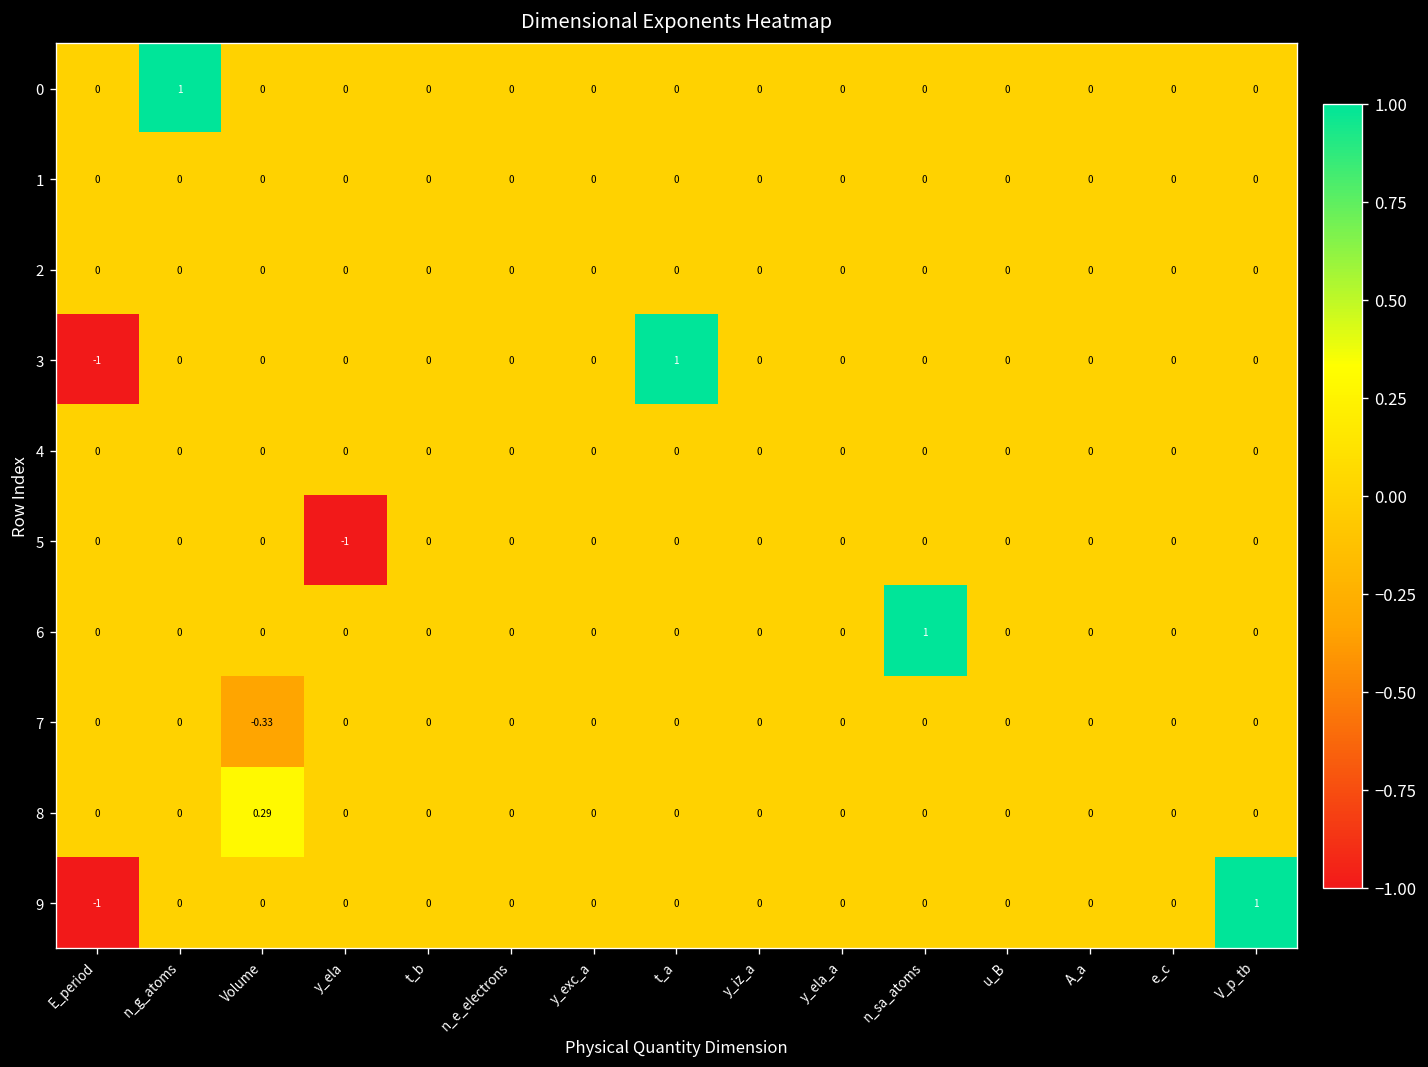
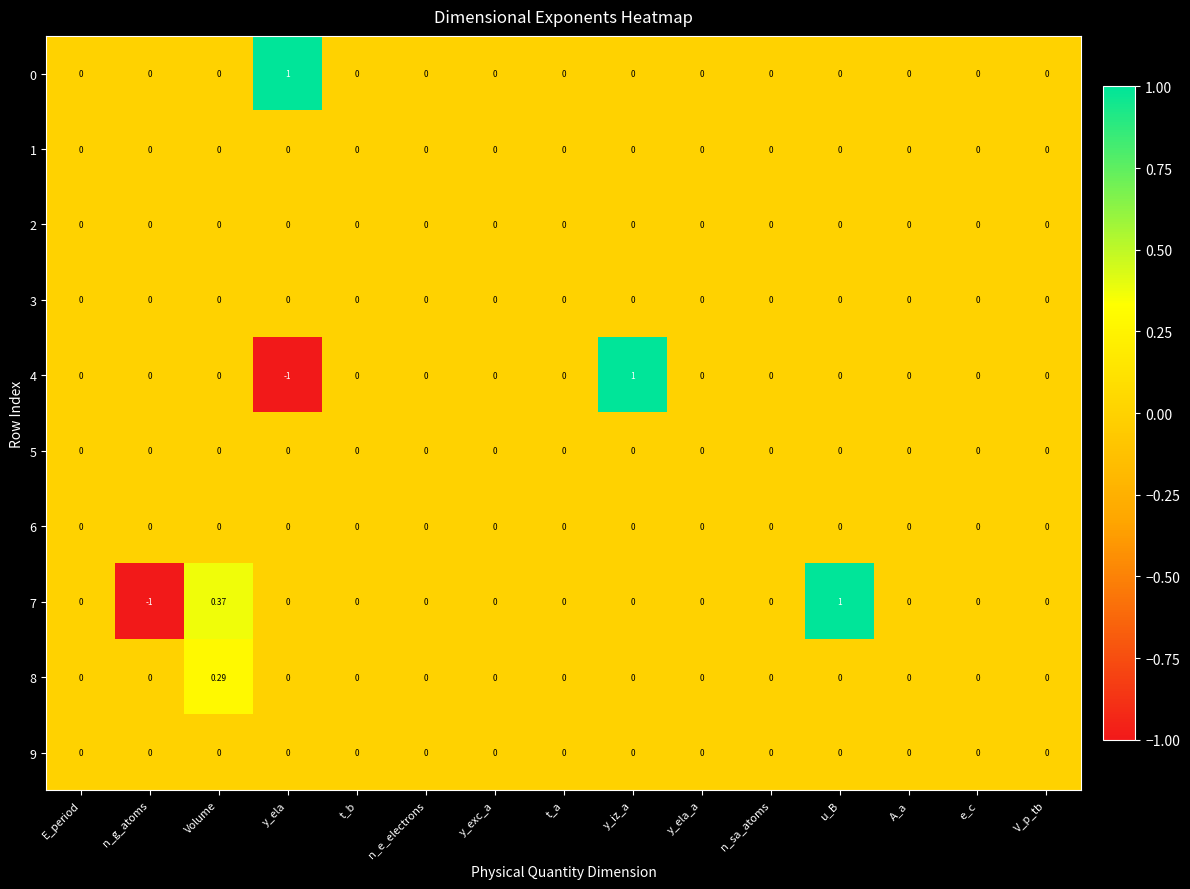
0, n_g_atoms: 1 -> 0
0, y_ela: 0 -> 1
3, E_period: -1 -> 0
3, t_a: 1 -> 0
4, y_ela: 0 -> -1
4, y_iz_a: 0 -> 1
5, y_ela: -1 -> 0
6, n_sa_atoms: 1 -> 0
7, n_g_atoms: 0 -> -1
7, Volume: -0.33 -> 0.37
7, u_B: 0 -> 1
9, E_period: -1 -> 0
9, V_p_tb: 1 -> 0
